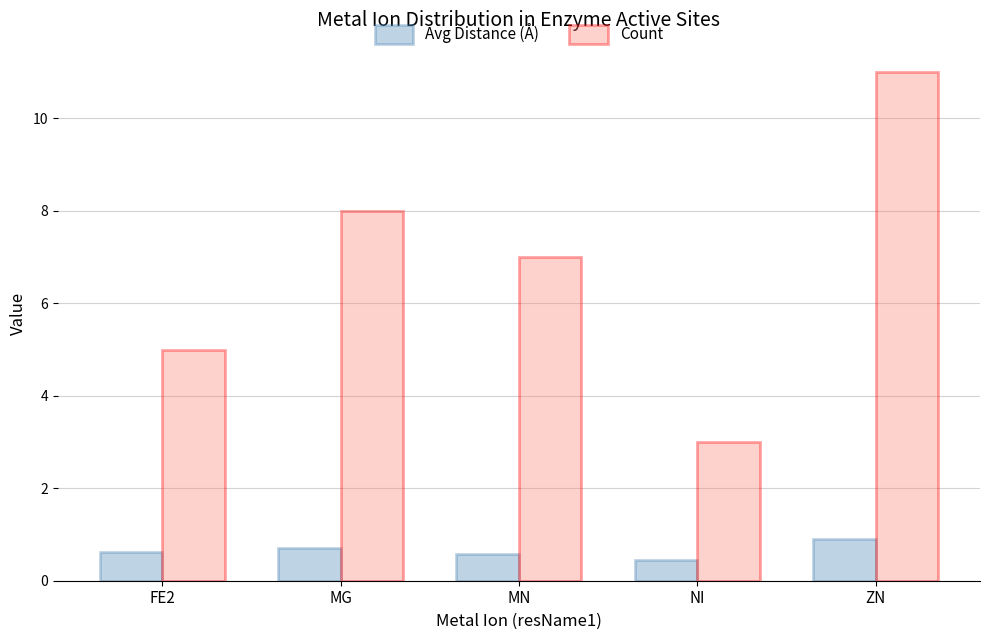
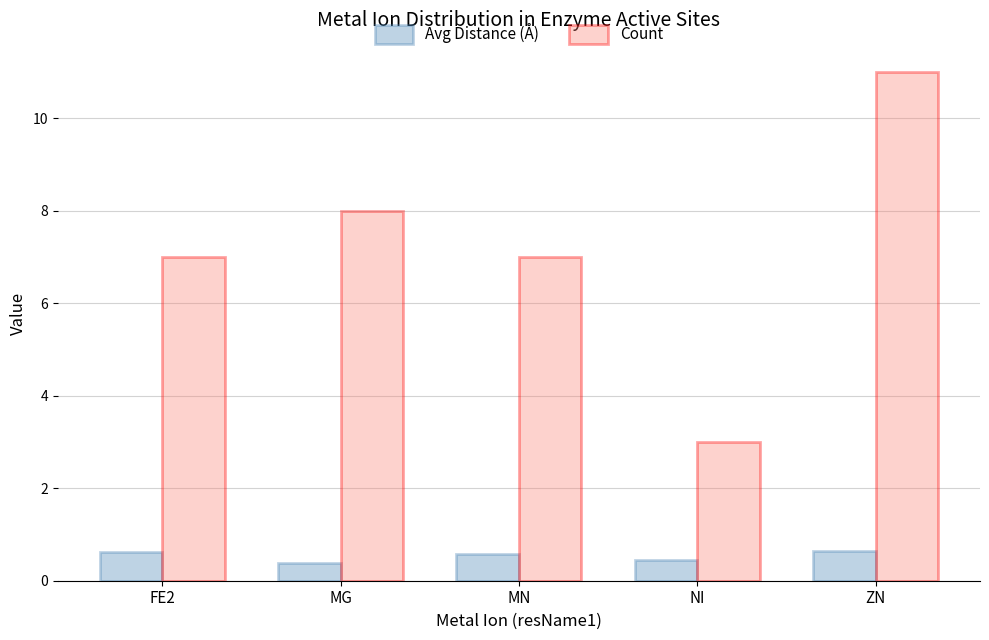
Count, FE2: 5 -> 7
Avg Distance (Å), MG: 0.7 -> 0.4
Avg Distance (Å), ZN: 0.9 -> 0.6
